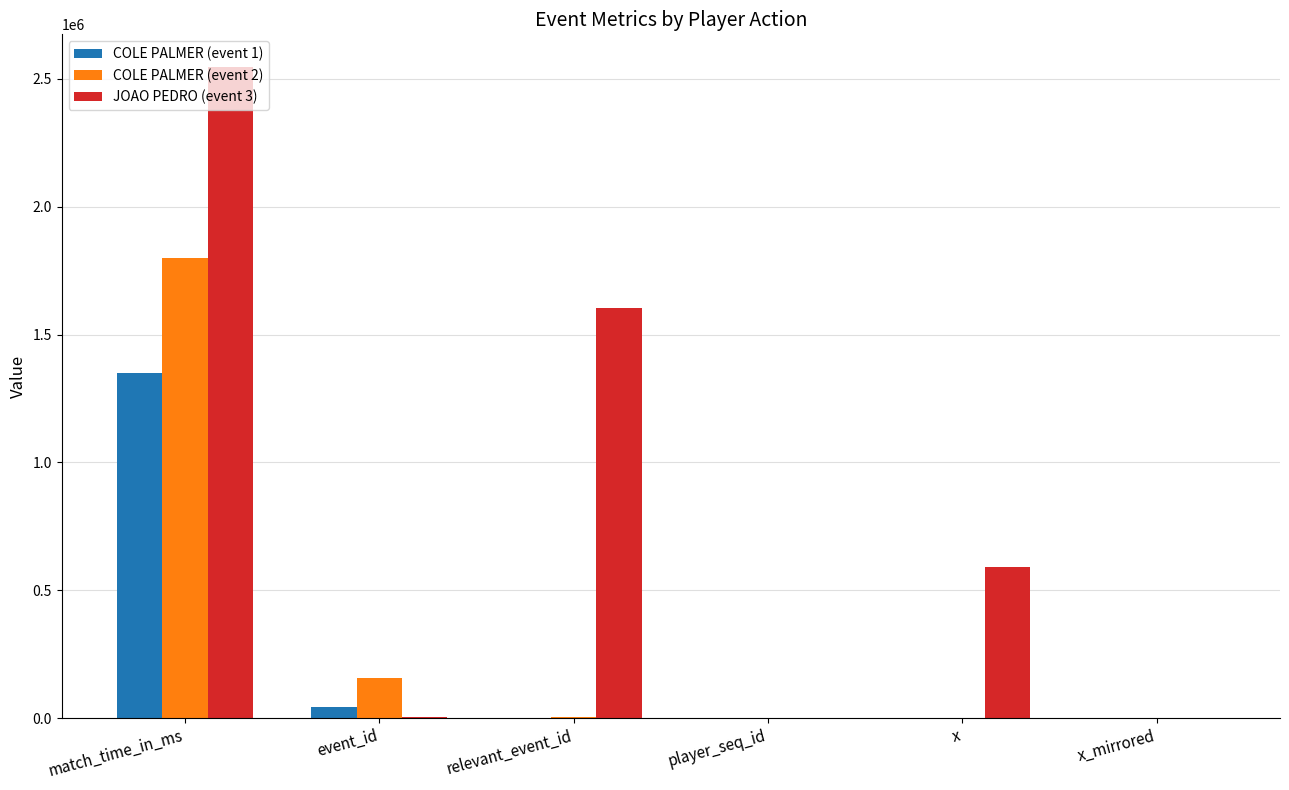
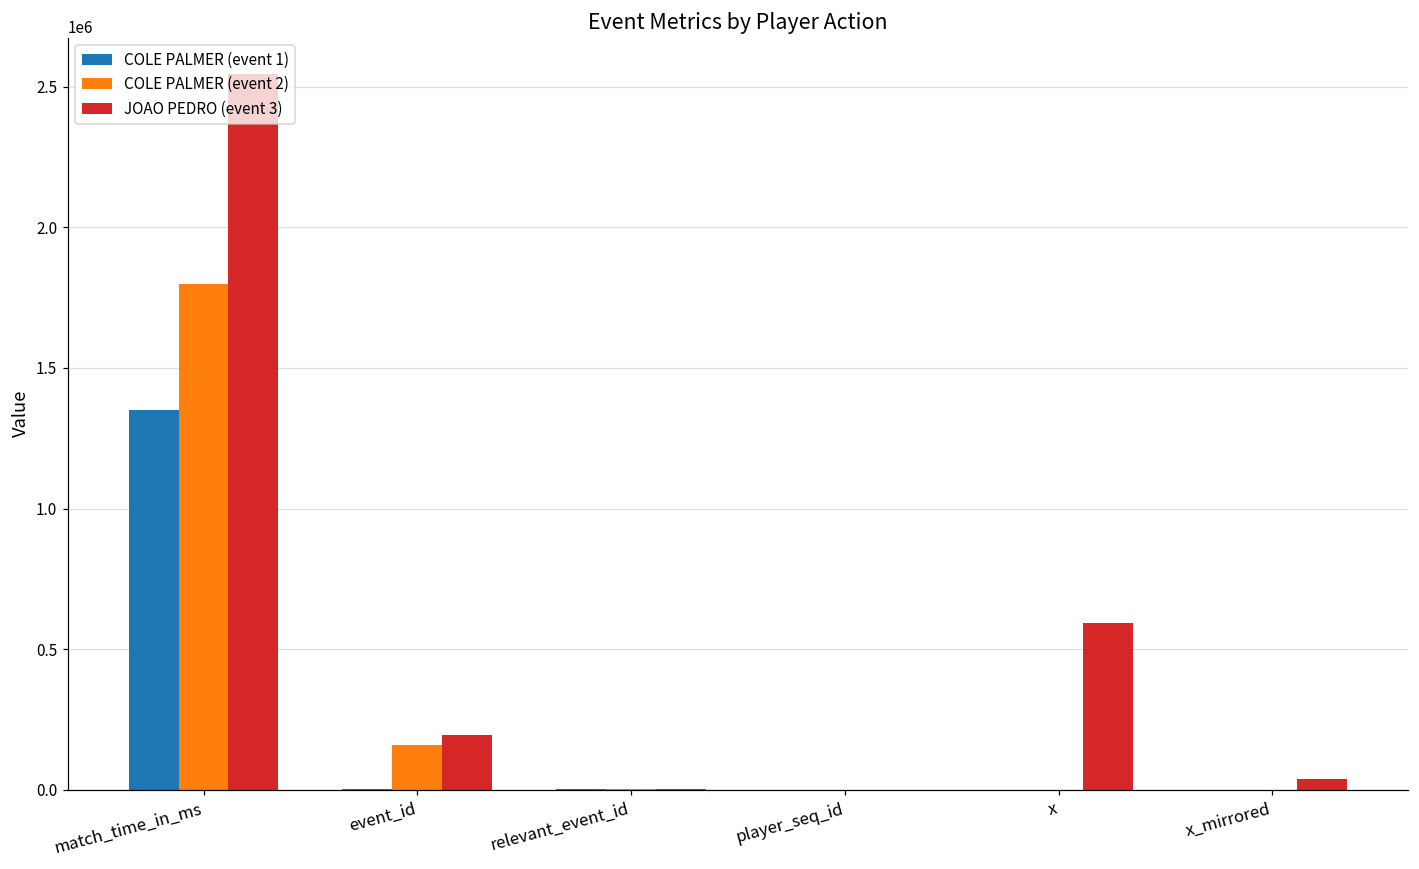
COLE PALMER (event 1), event_id: 40000 -> 0
JOAO PEDRO (event 3), event_id: 0 -> 190000
JOAO PEDRO (event 3), relevant_event_id: 1600000 -> 0
JOAO PEDRO (event 3), x_mirrored: 0 -> 40000
